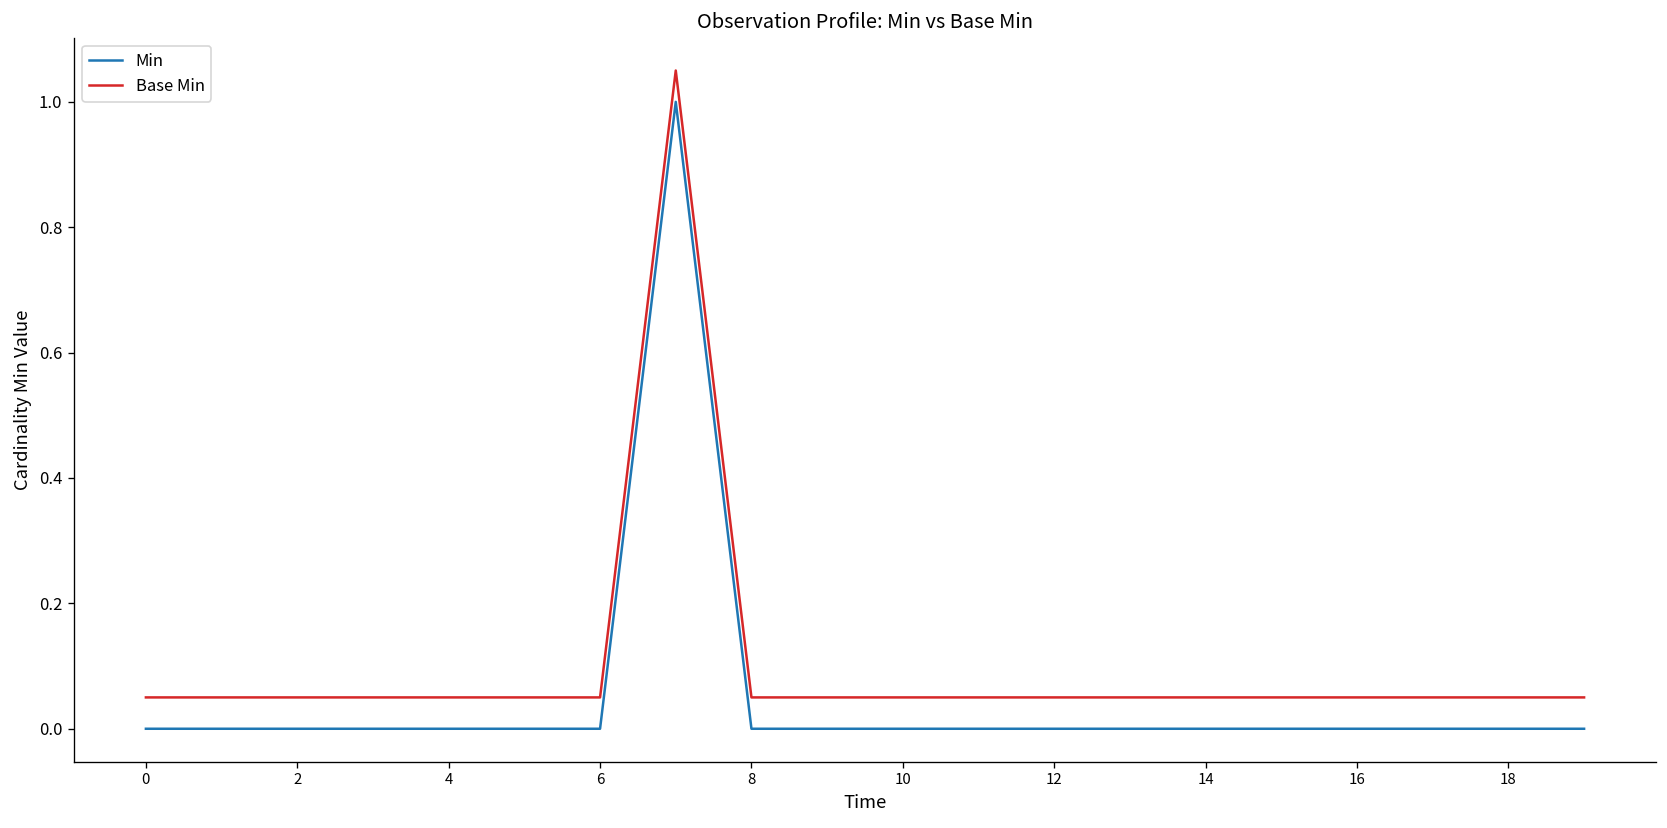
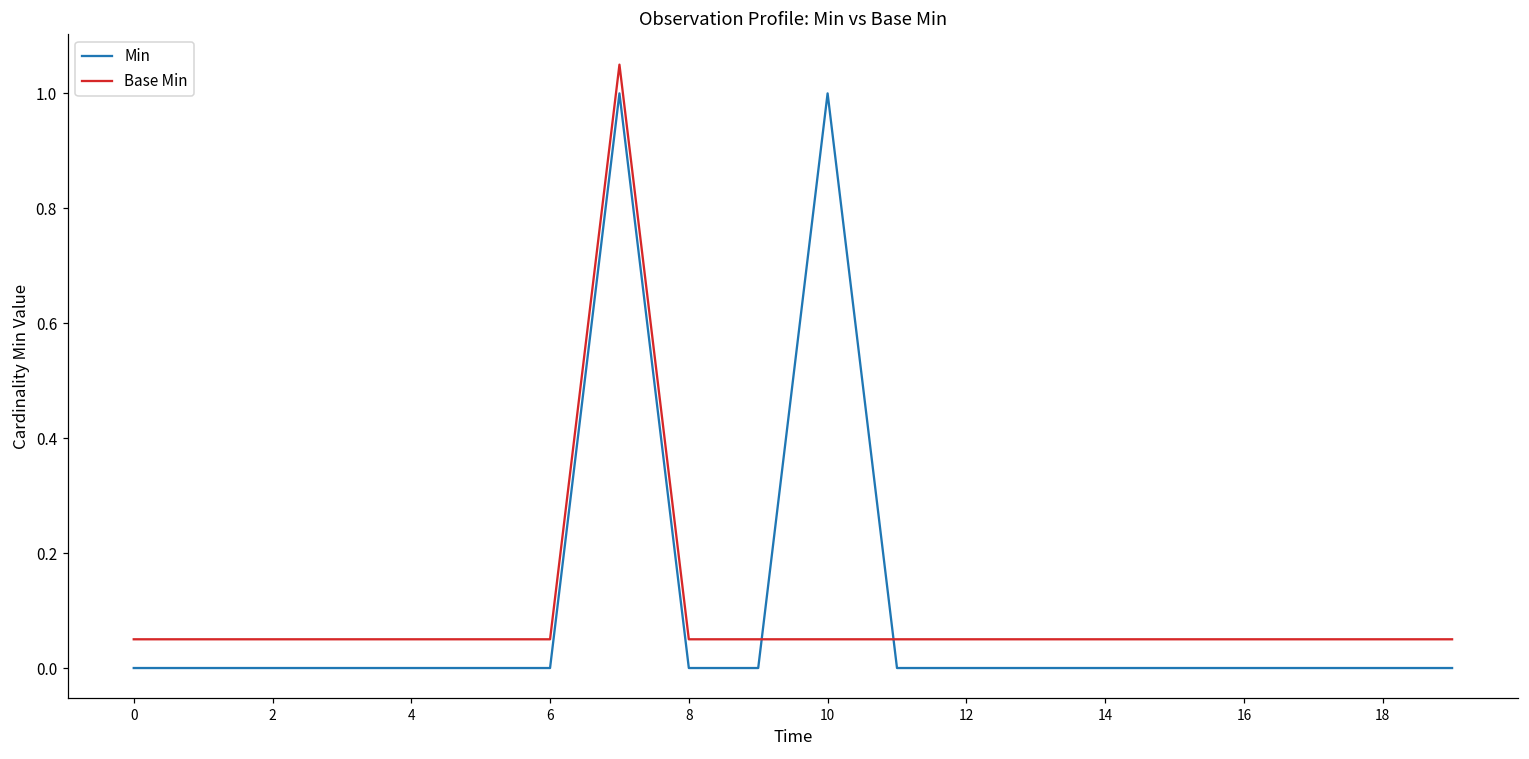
Min, 10: 0 -> 1
